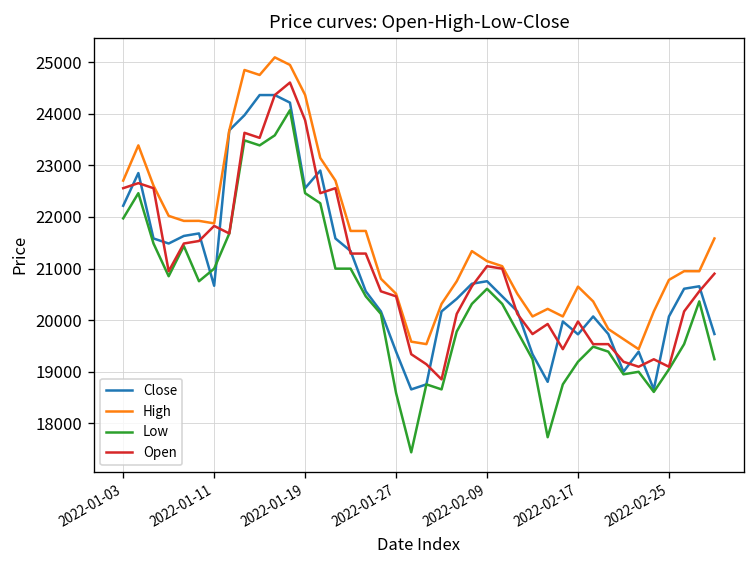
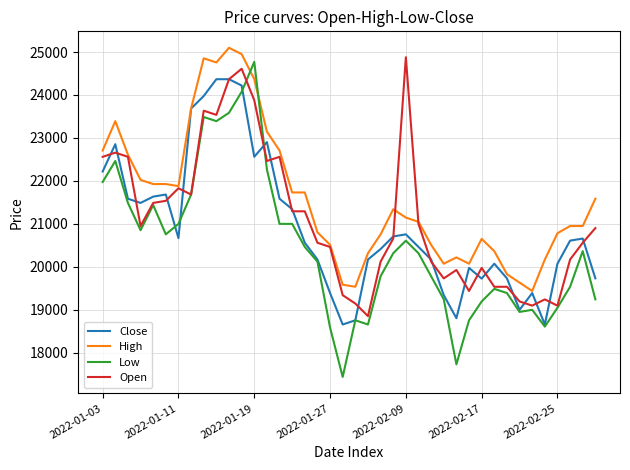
Low, 2022-01-19: 22500 -> 24800
Open, 2022-02-09: 21000 -> 24900
